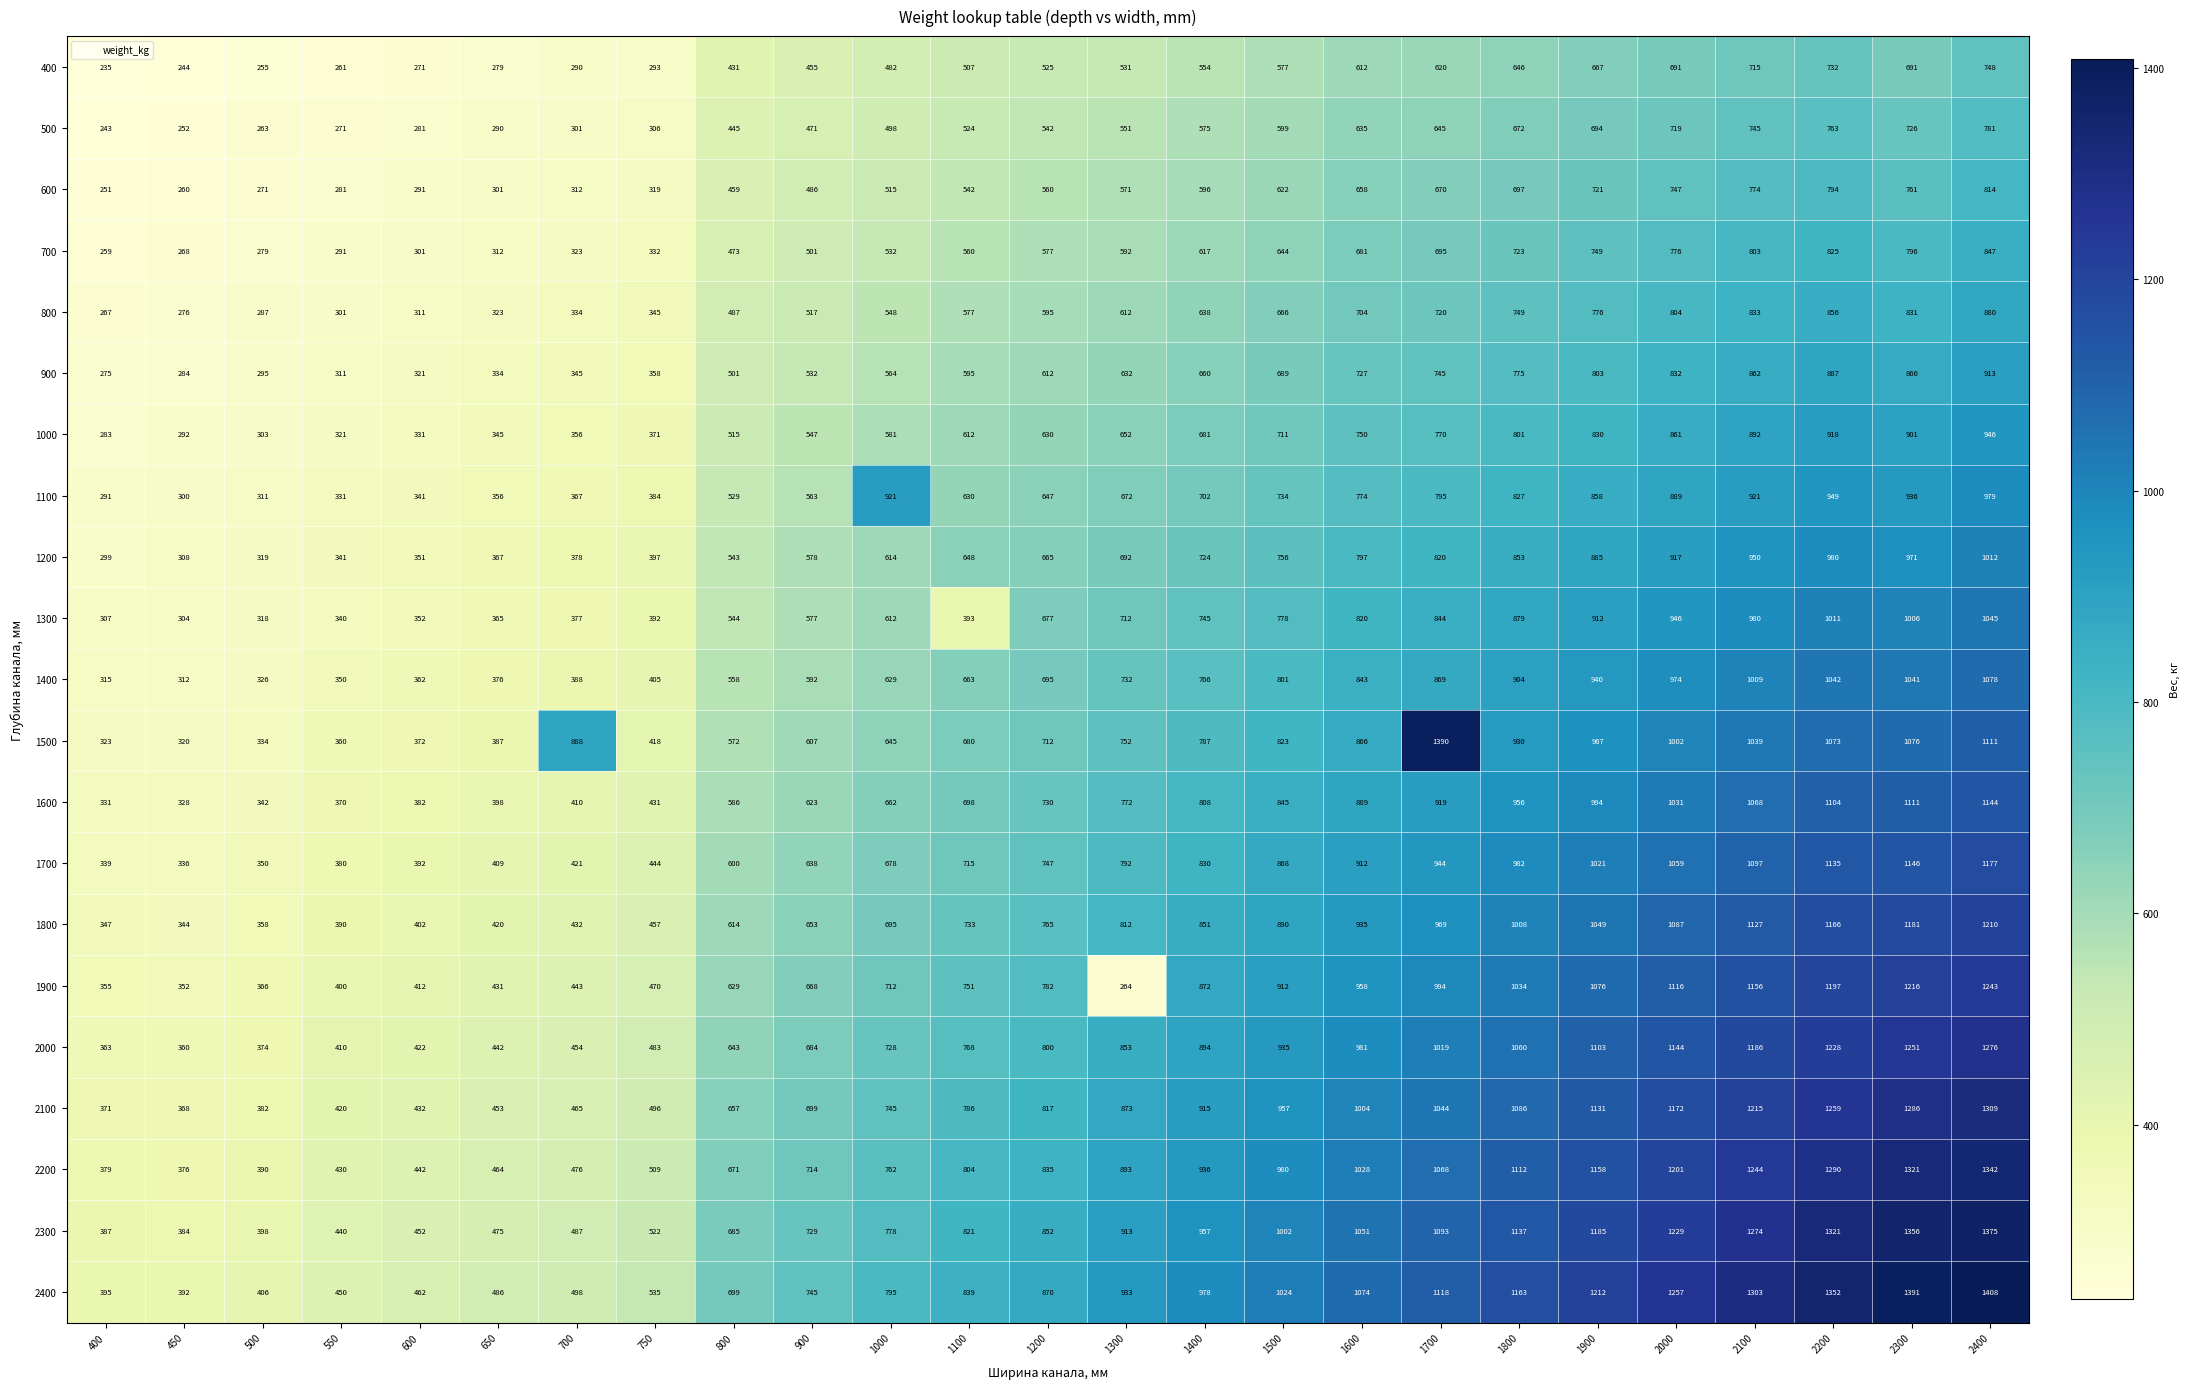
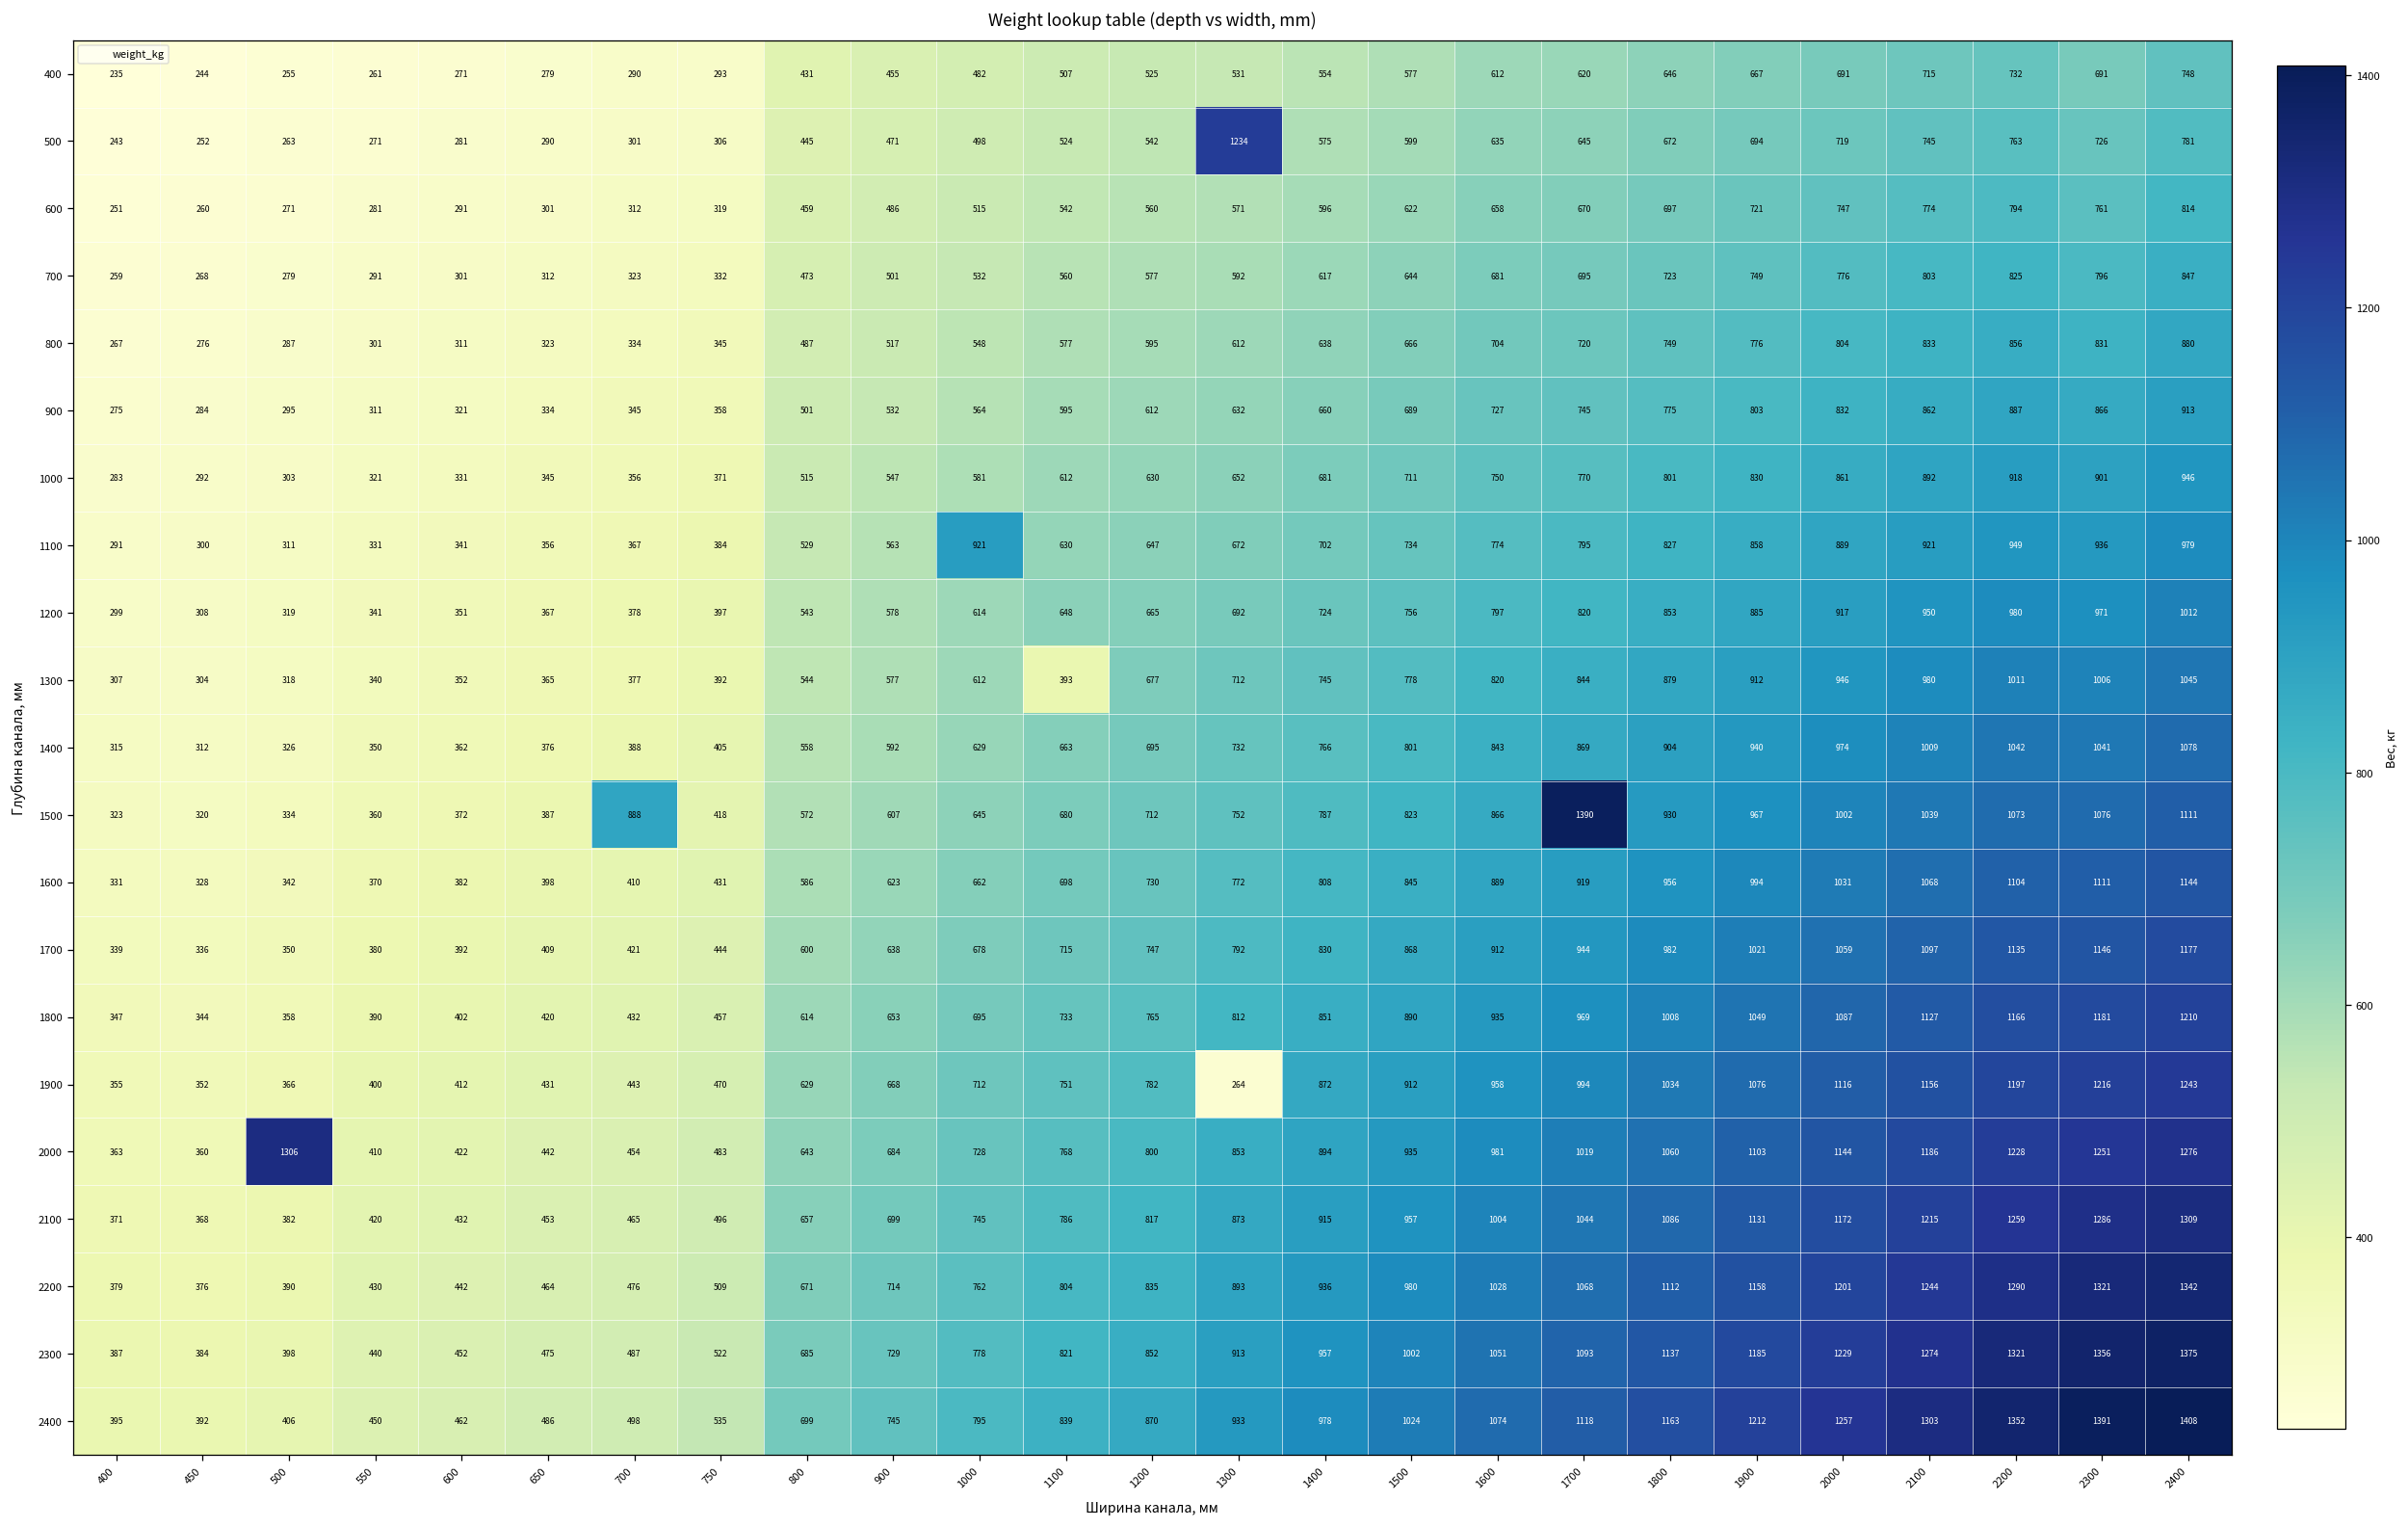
500, 1300: 551 -> 1234
2000, 500: 374 -> 1306
